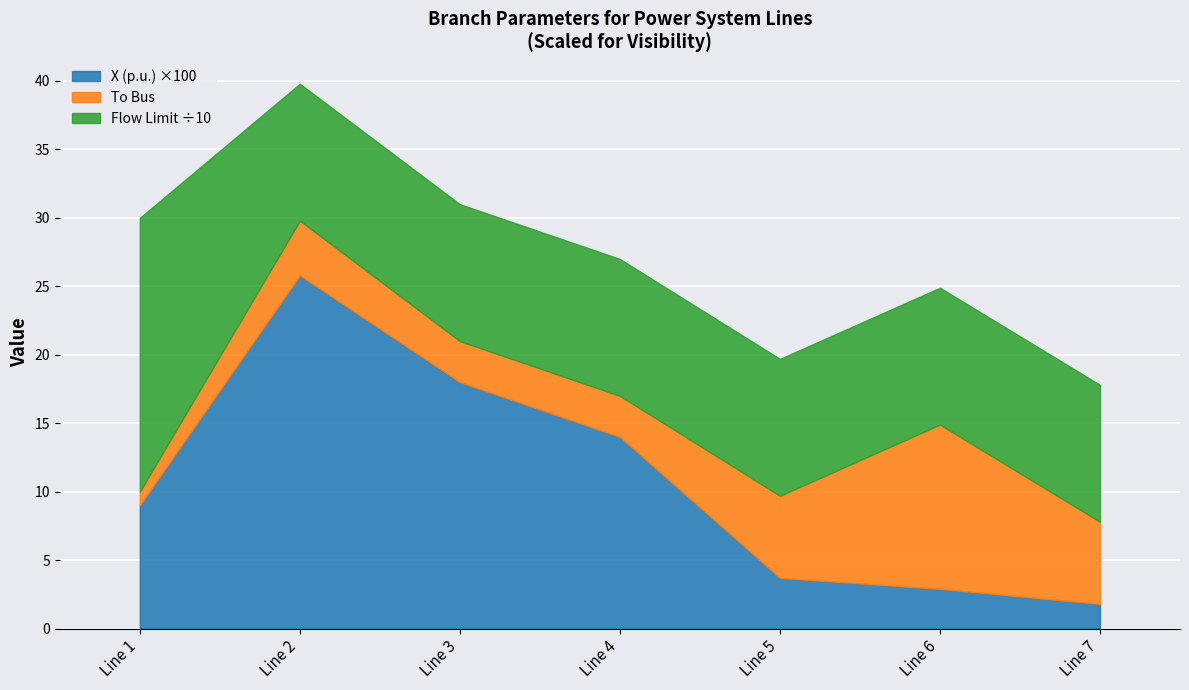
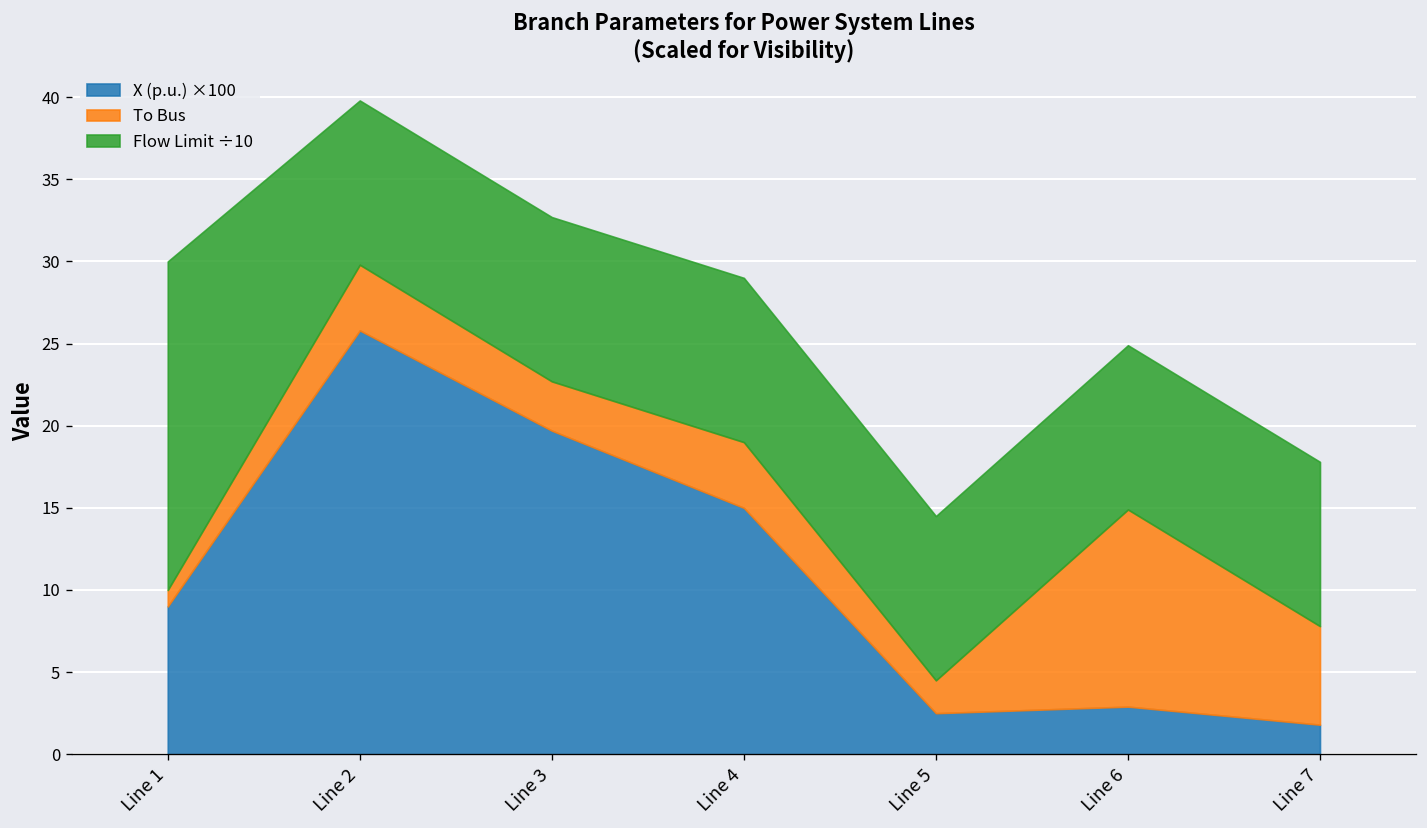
X (p.u.) ×100, Line 3: 18.0 -> 19.7
X (p.u.) ×100, Line 4: 14.0 -> 15.0
To Bus, Line 4: 3 -> 4
X (p.u.) ×100, Line 5: 3.7 -> 2.5
To Bus, Line 5: 6 -> 2
